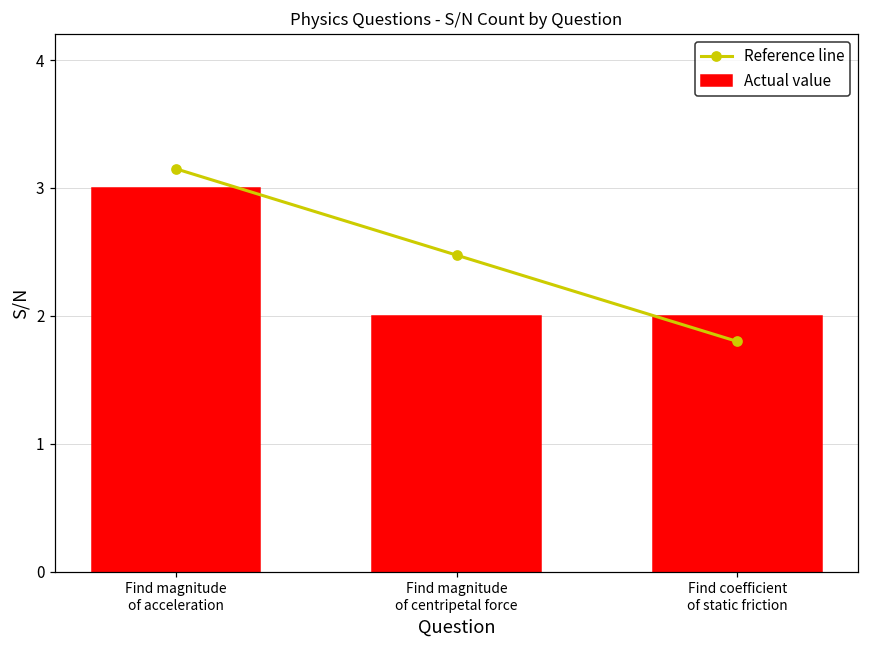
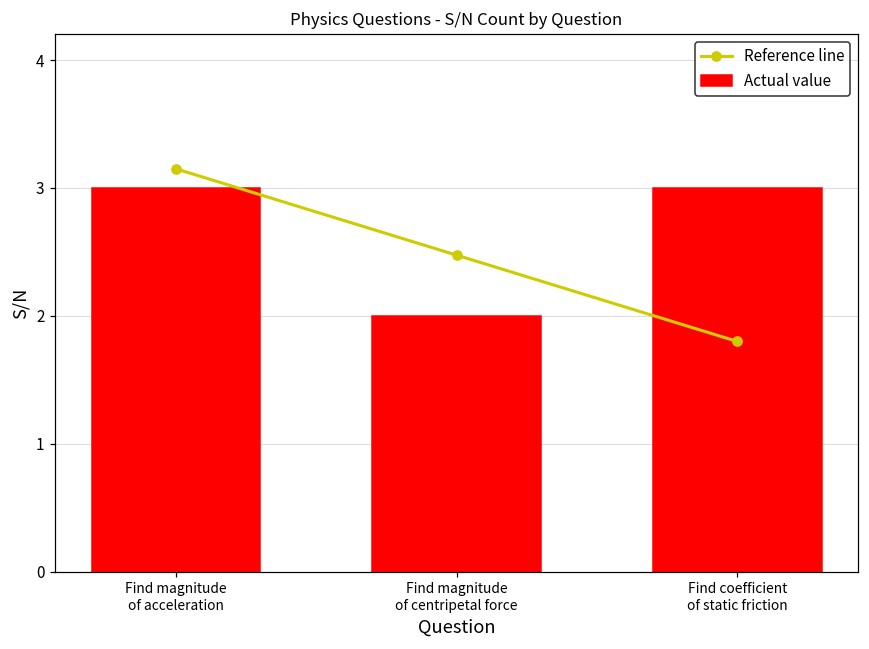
Actual value, Find coefficient of static friction: 2 -> 3
